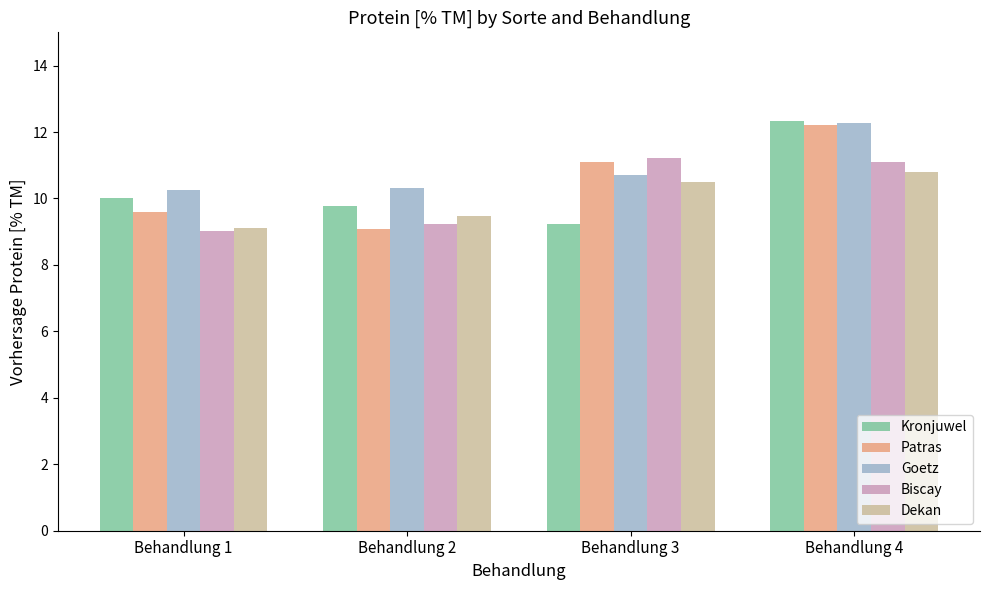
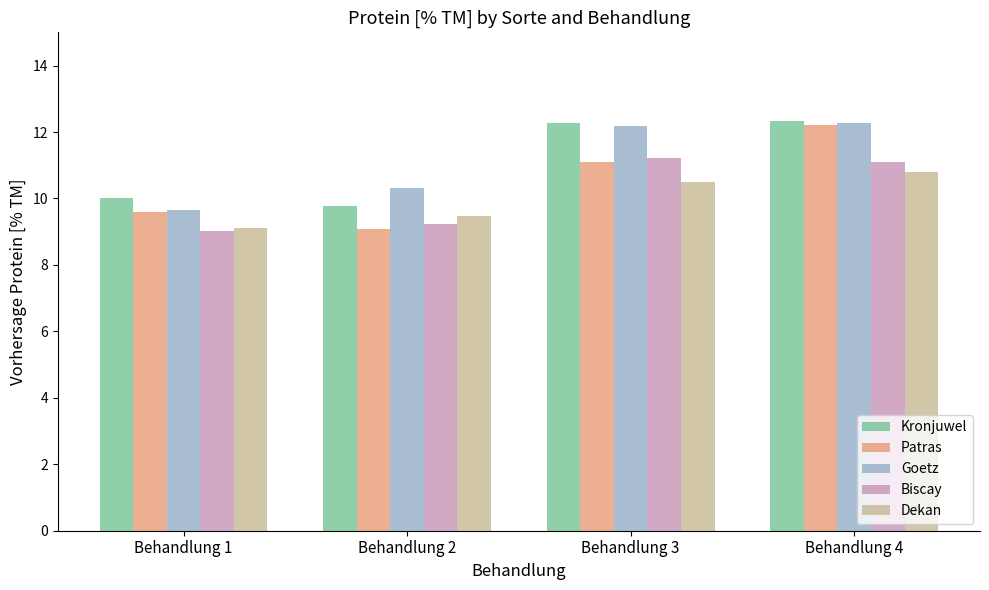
Goetz, Behandlung 1: 10.2 -> 9.7
Kronjuwel, Behandlung 3: 9.2 -> 12.3
Goetz, Behandlung 3: 10.7 -> 12.2
